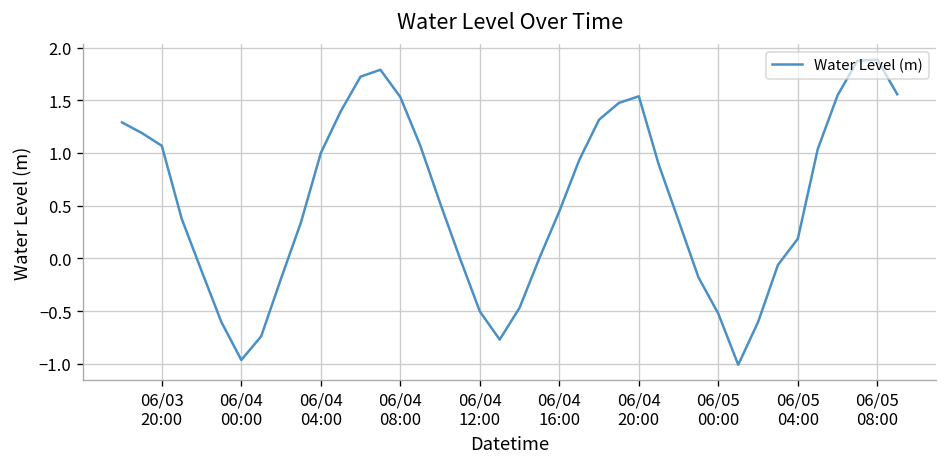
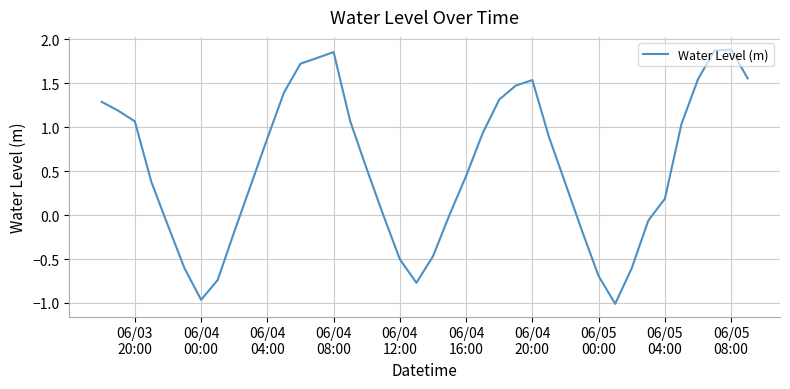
06/04 04:00: 1.0 -> 0.9
06/04 08:00: 1.5 -> 1.9
06/05 00:00: -0.5 -> -0.7
